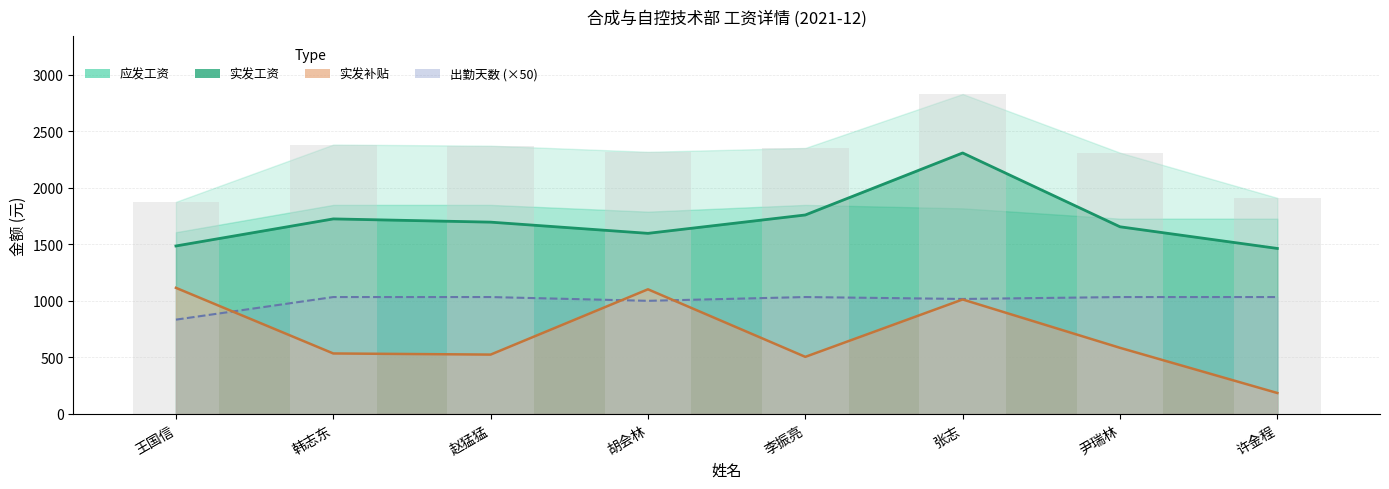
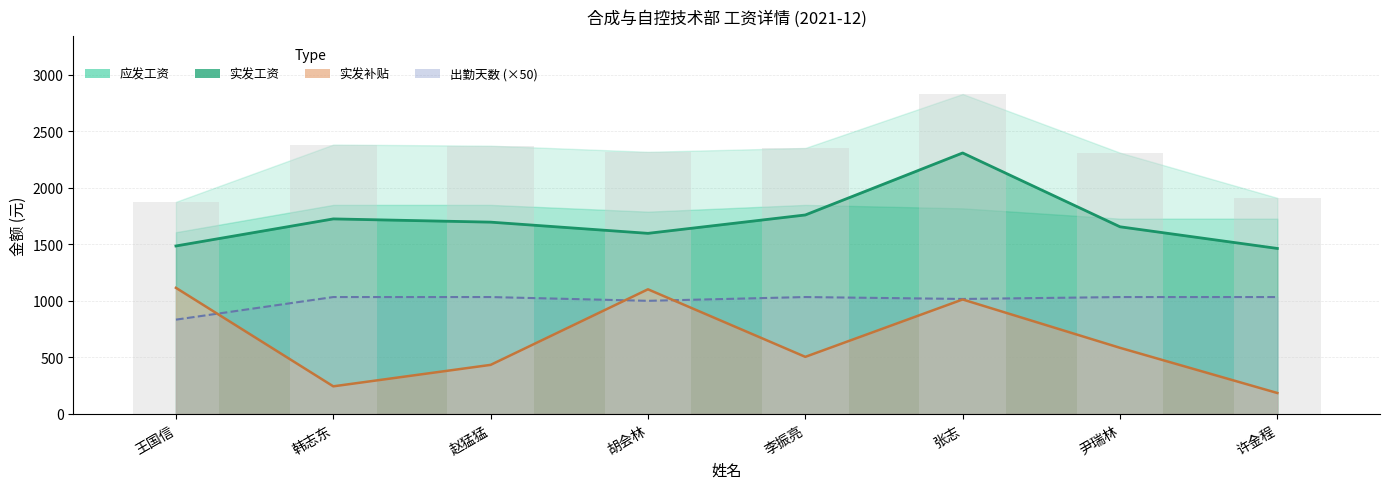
实发补贴, 韩志东: 530 -> 240
实发补贴, 赵猛猛: 520 -> 430
